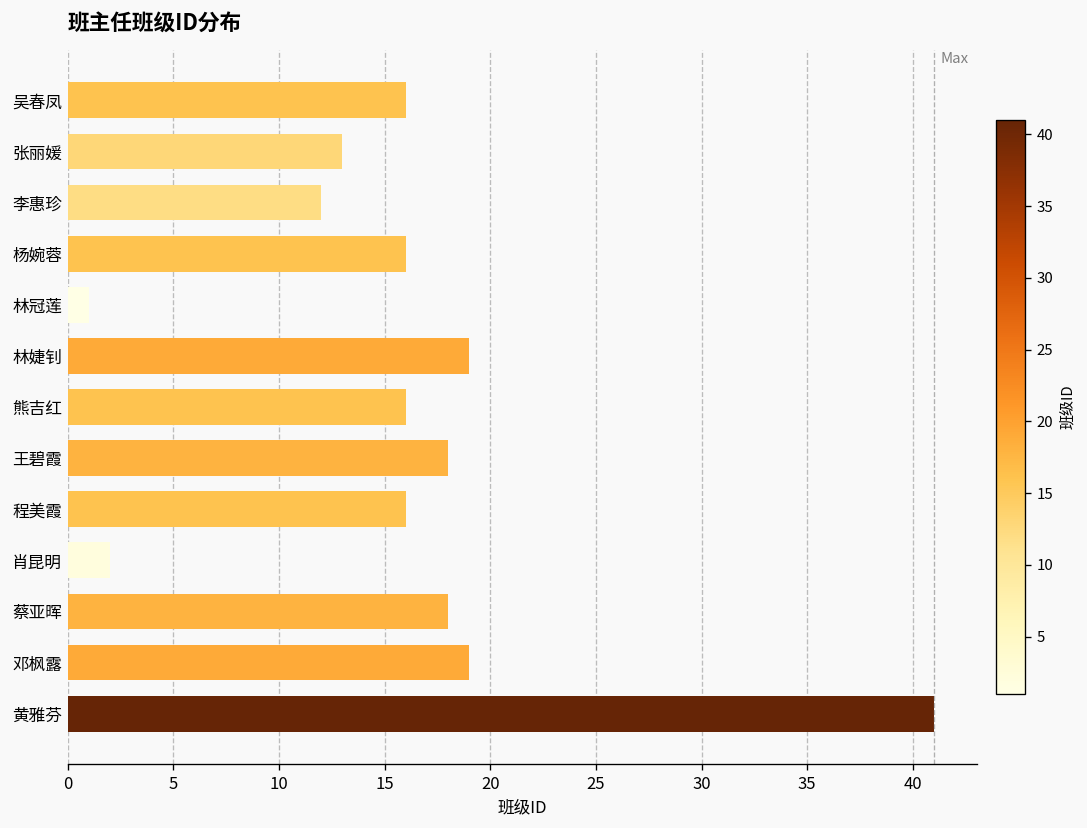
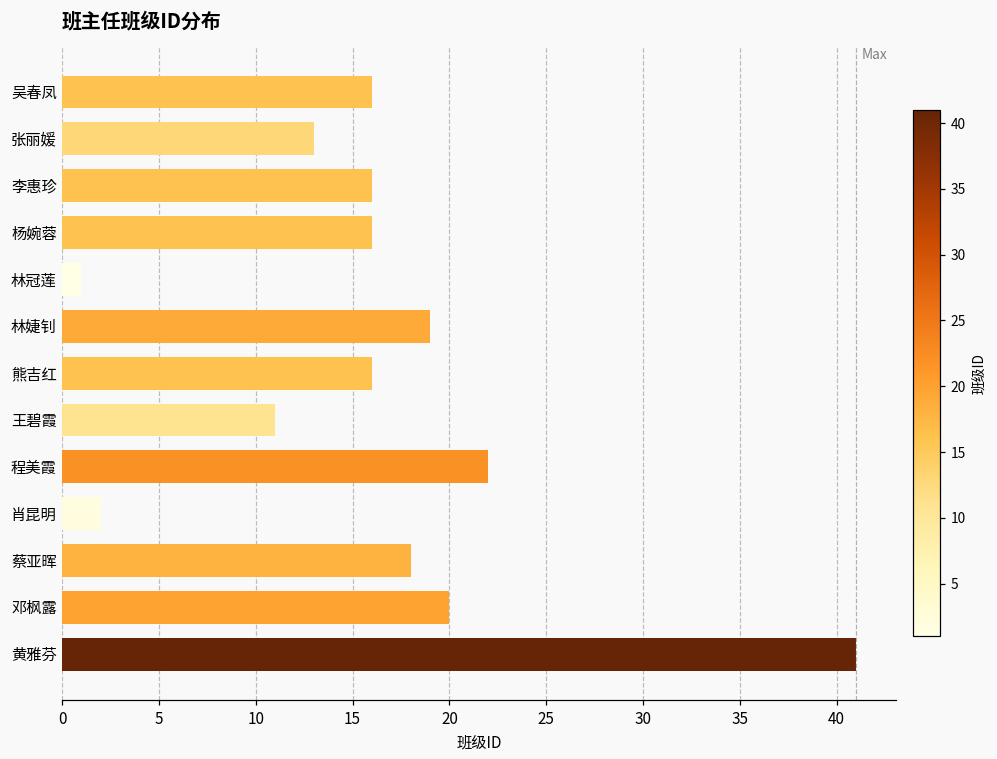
李惠珍: 12 -> 16
王碧霞: 18 -> 11
程美霞: 16 -> 22
邓枫露: 19 -> 20
